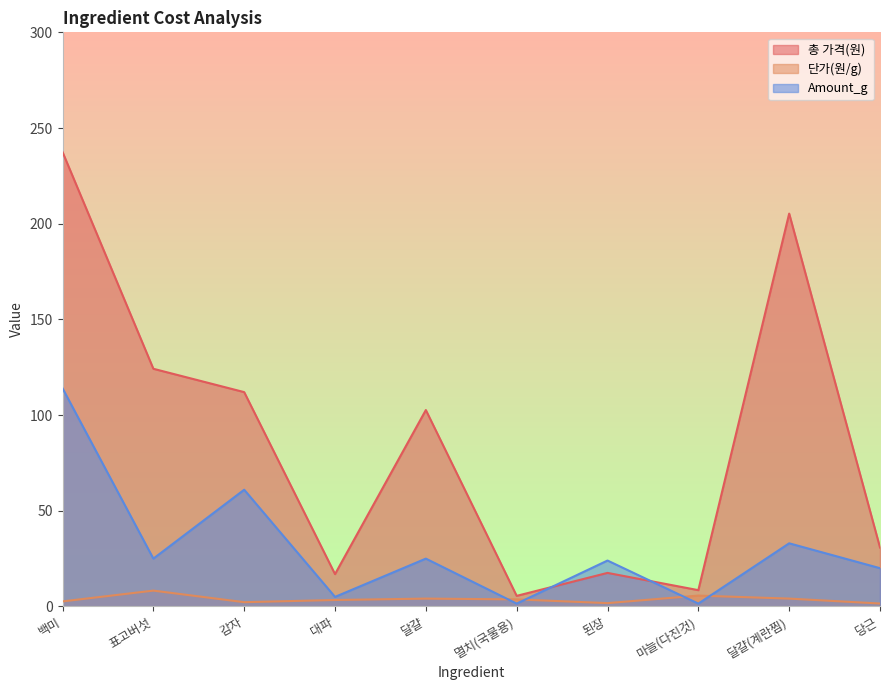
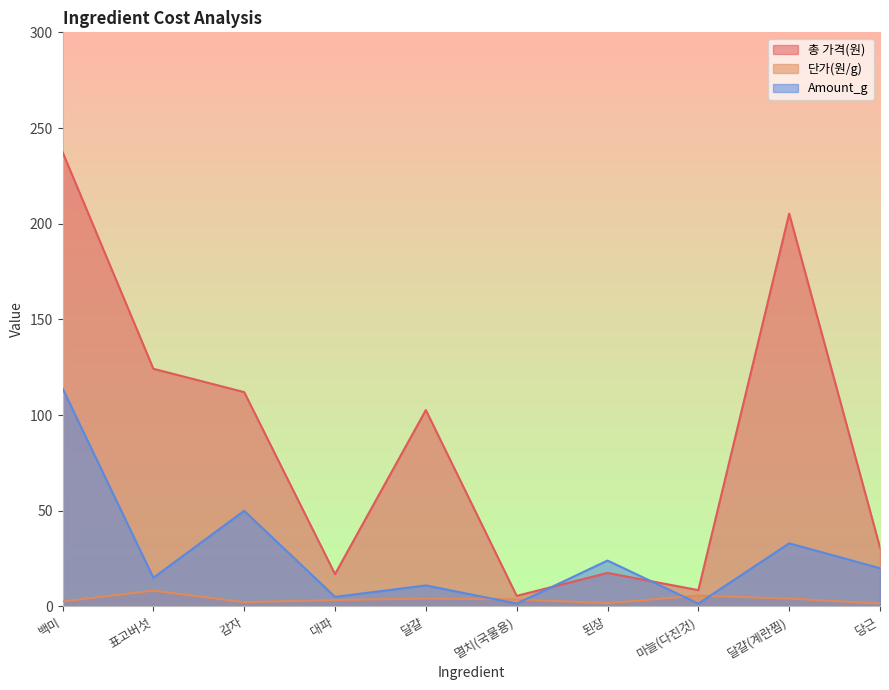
Amount_g, 표고버섯: 25 -> 15
Amount_g, 감자: 61 -> 50
Amount_g, 달걀: 25 -> 11
